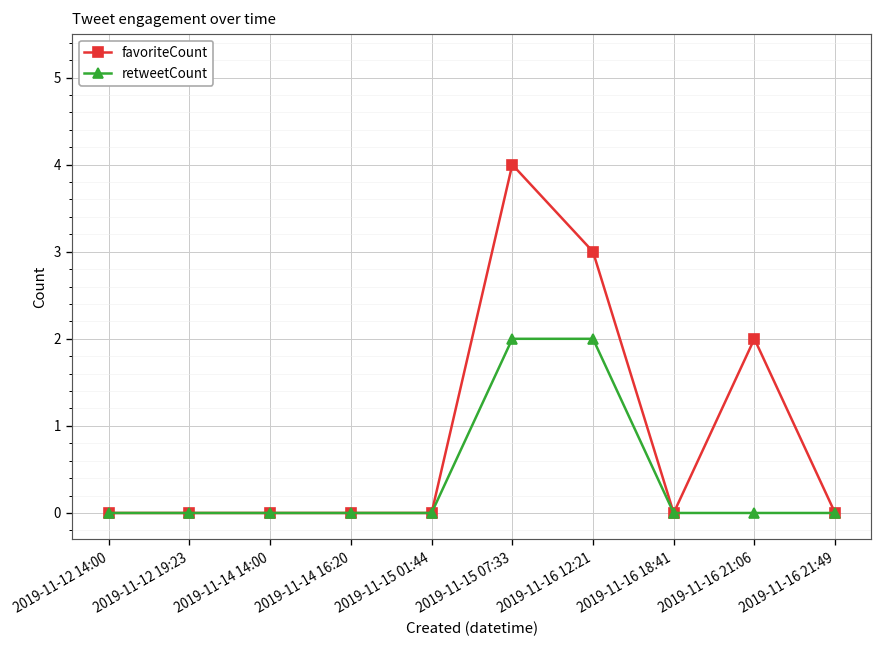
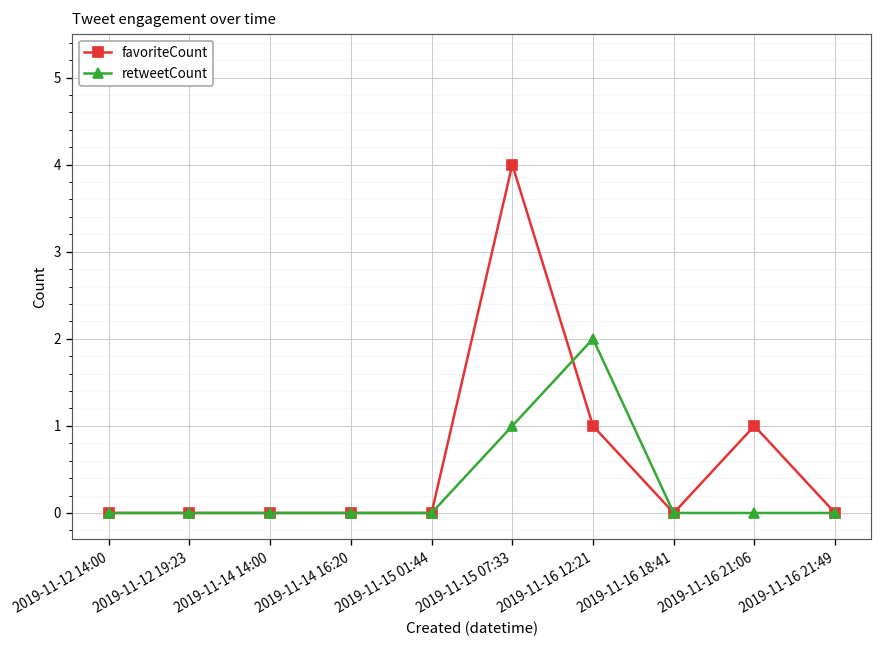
retweetCount, 2019-11-15 07:33: 2 -> 1
favoriteCount, 2019-11-16 12:21: 3 -> 1
favoriteCount, 2019-11-16 21:06: 2 -> 1
